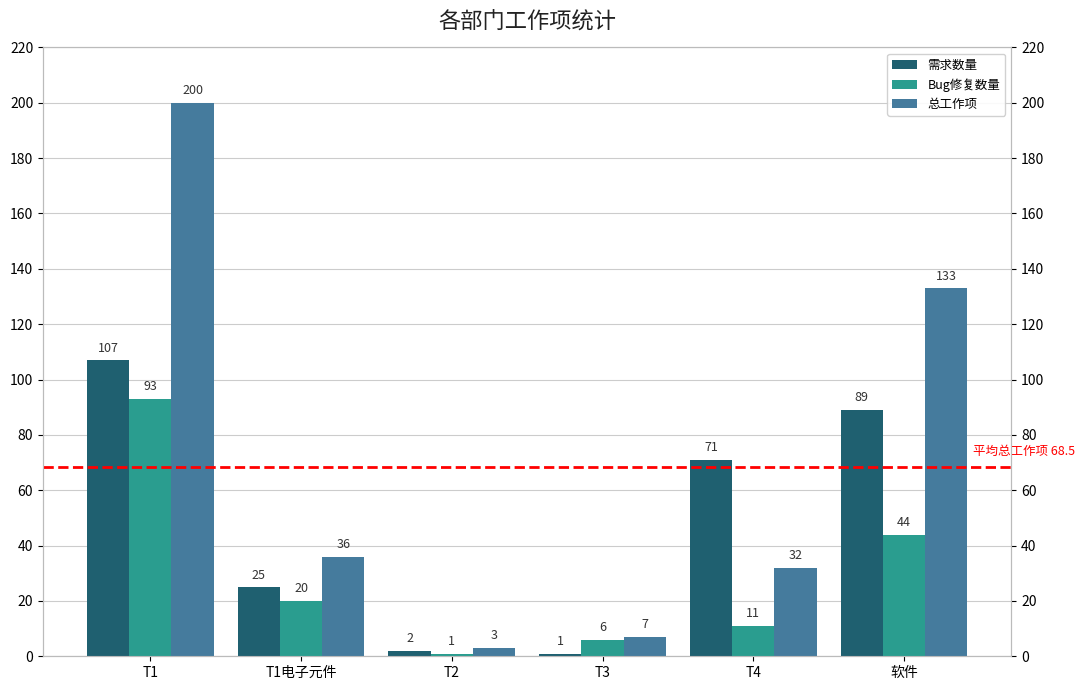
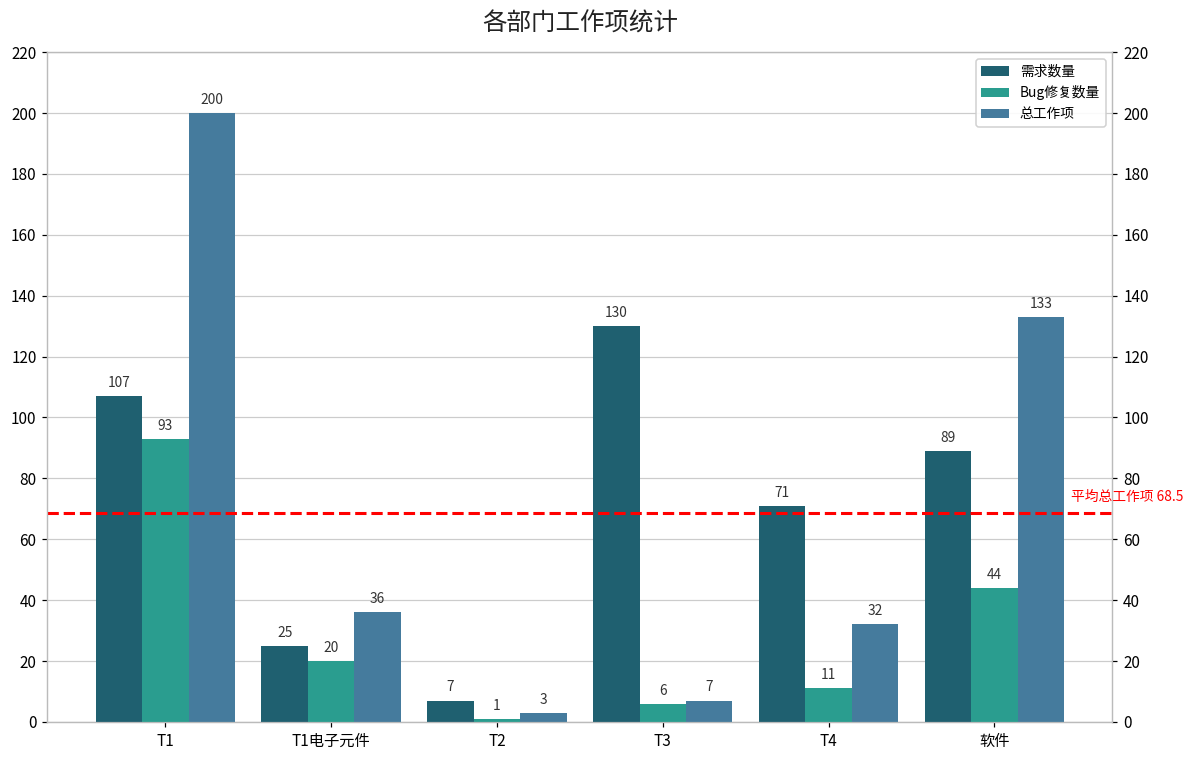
需求数量, T2: 2 -> 7
需求数量, T3: 1 -> 130
